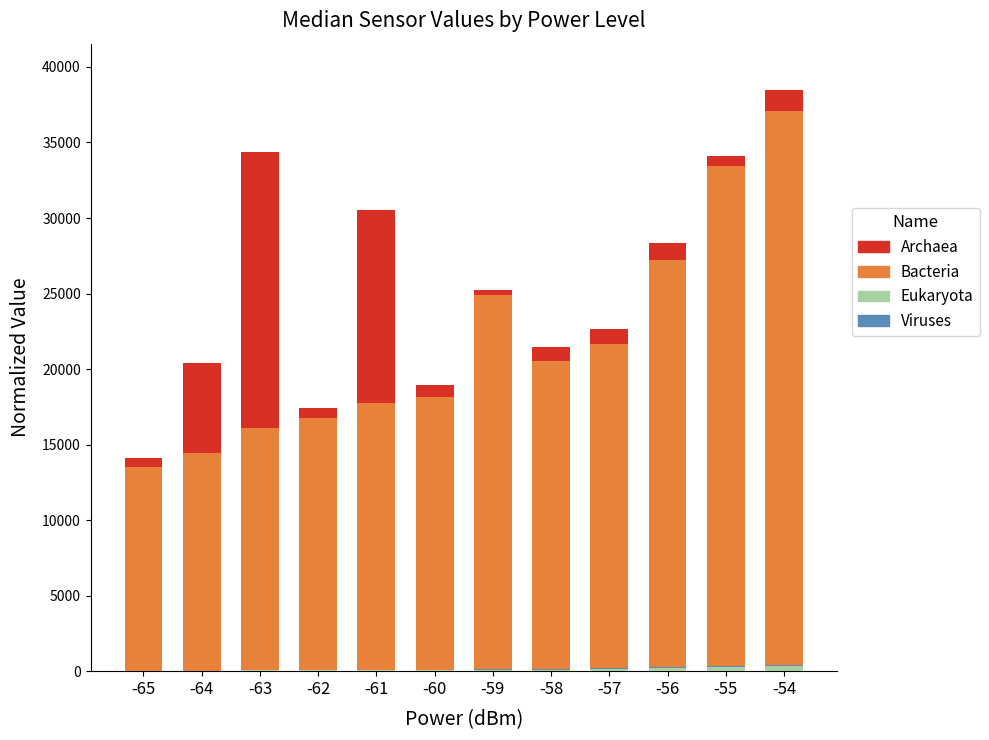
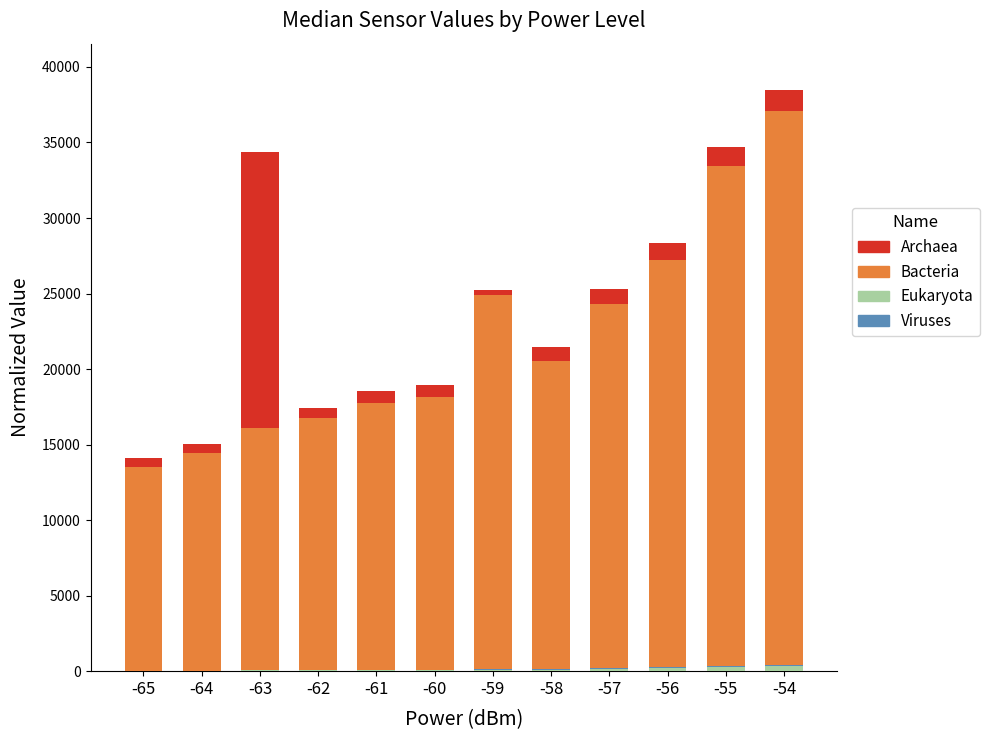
Archaea, -64: 6000 -> 600
Archaea, -61: 12800 -> 800
Bacteria, -57: 21400 -> 24100
Archaea, -55: 600 -> 1200
